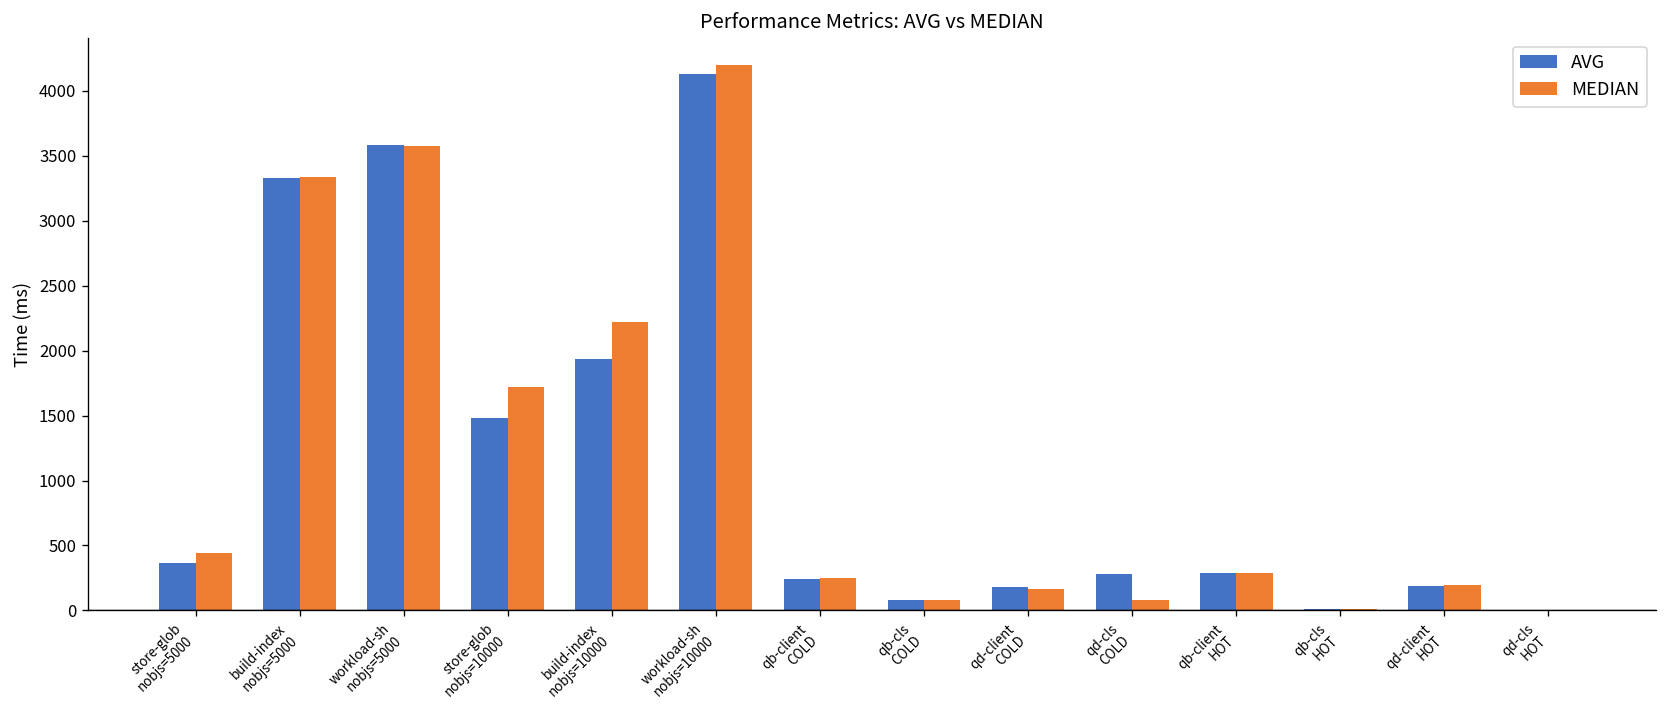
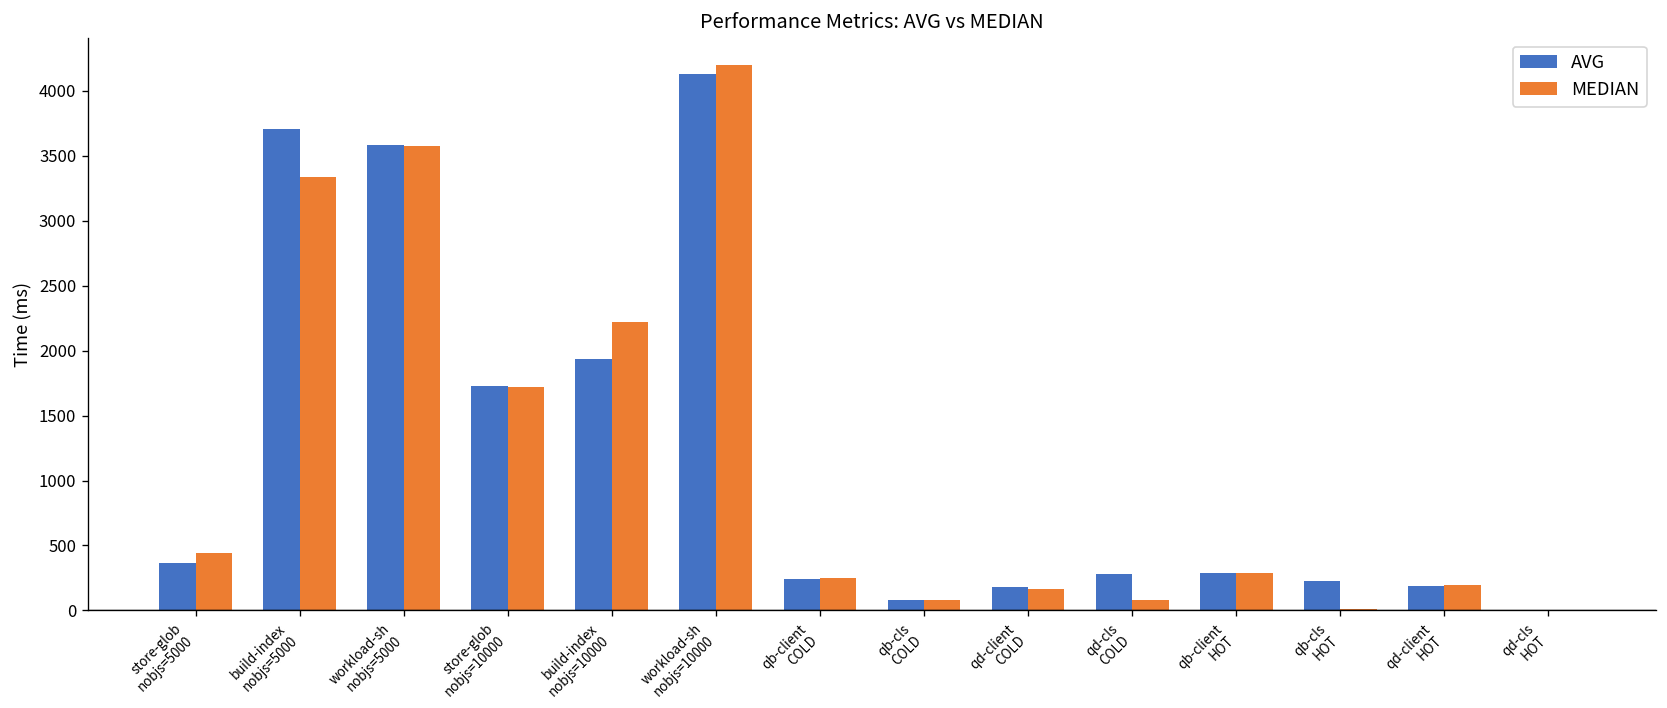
AVG, build-index nobjs=5000: 3330 -> 3700
AVG, store-glob nobjs=10000: 1480 -> 1730
AVG, qb-cls HOT: 10 -> 230
